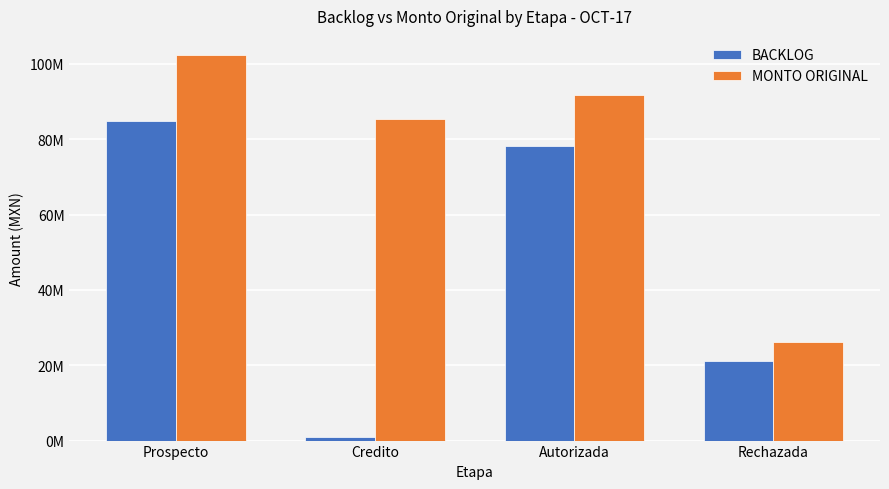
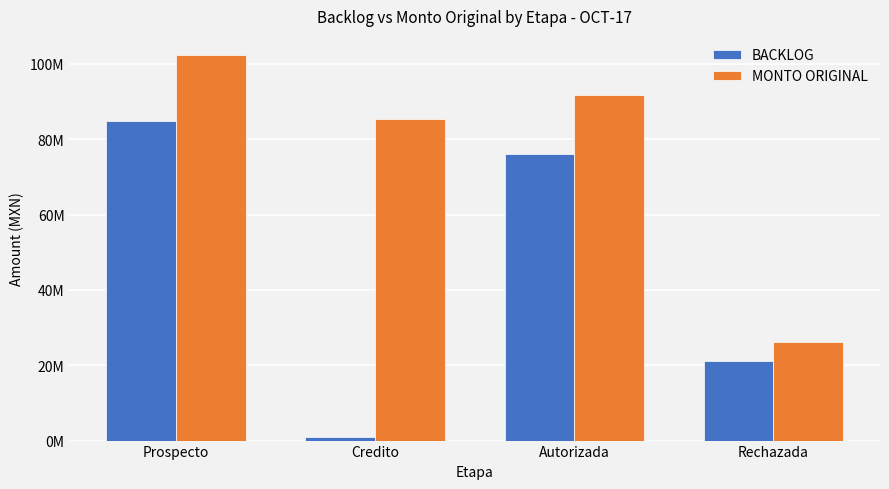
BACKLOG, Autorizada: 78000000 -> 76000000
